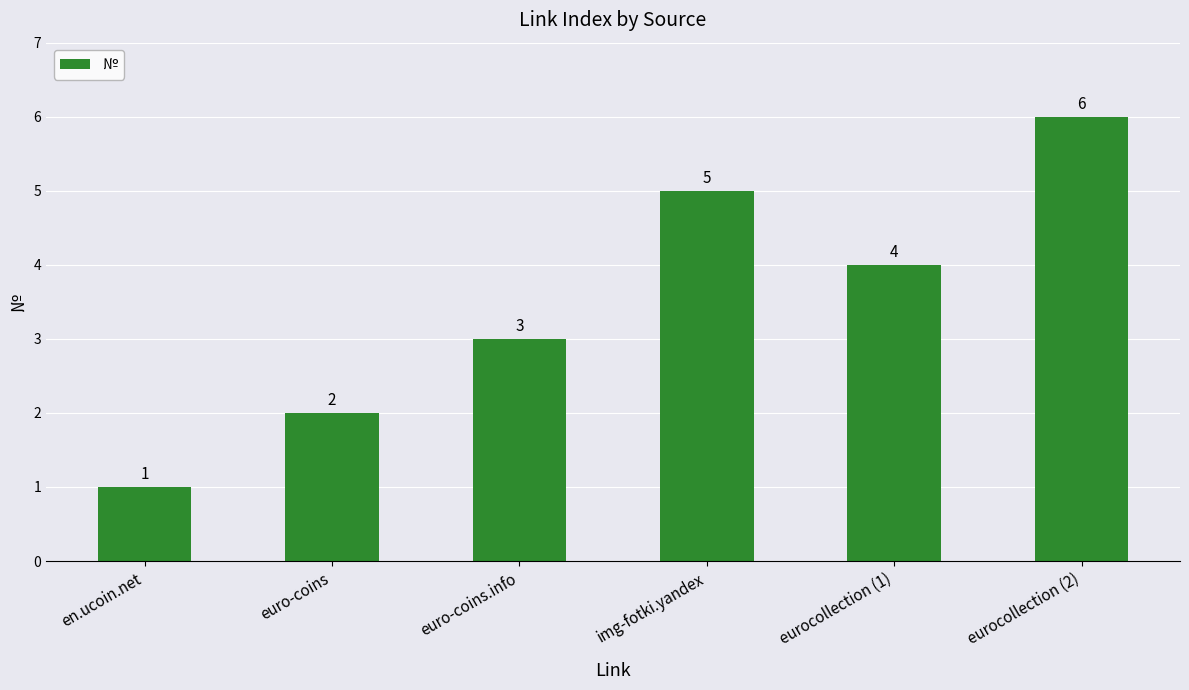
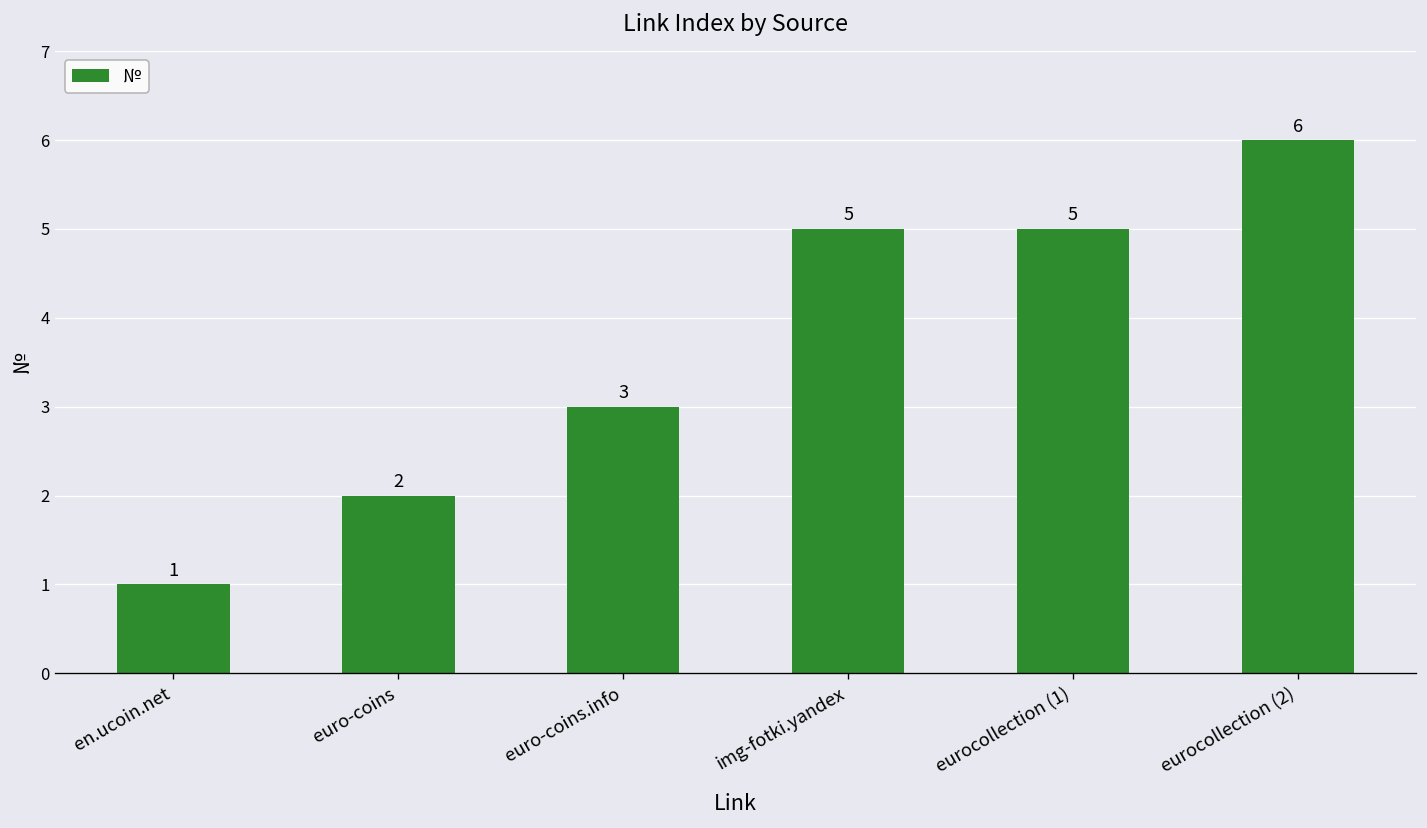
eurocollection (1): 4 -> 5
